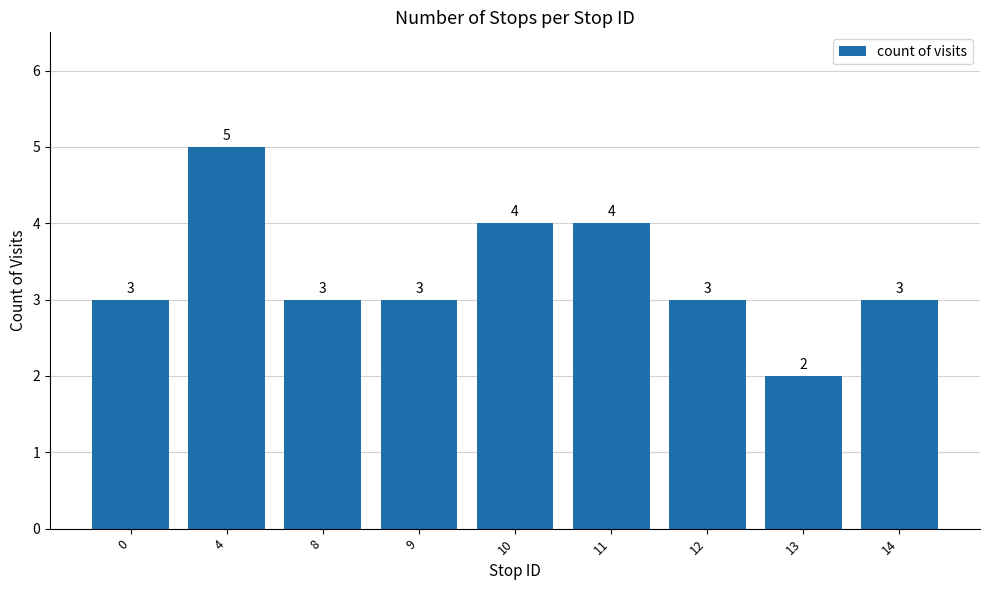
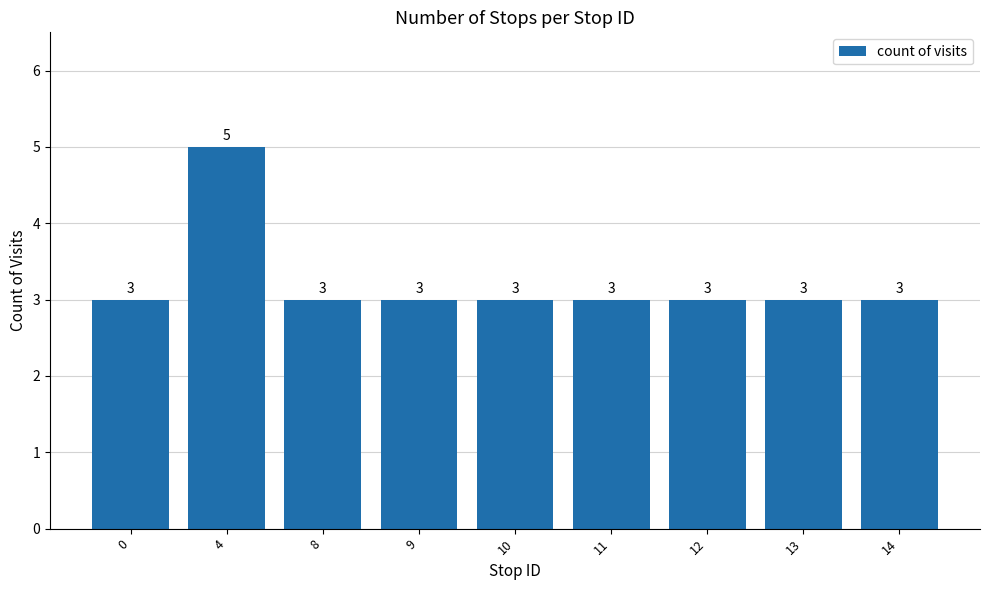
10: 4 -> 3
11: 4 -> 3
13: 2 -> 3
